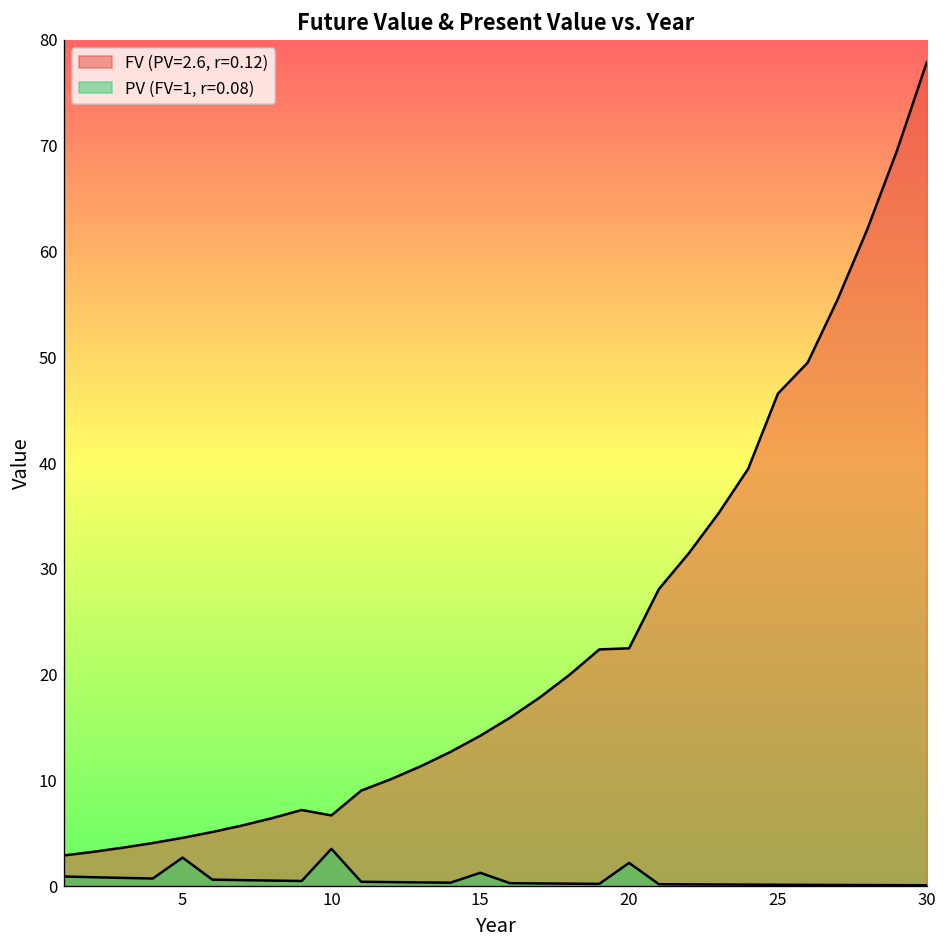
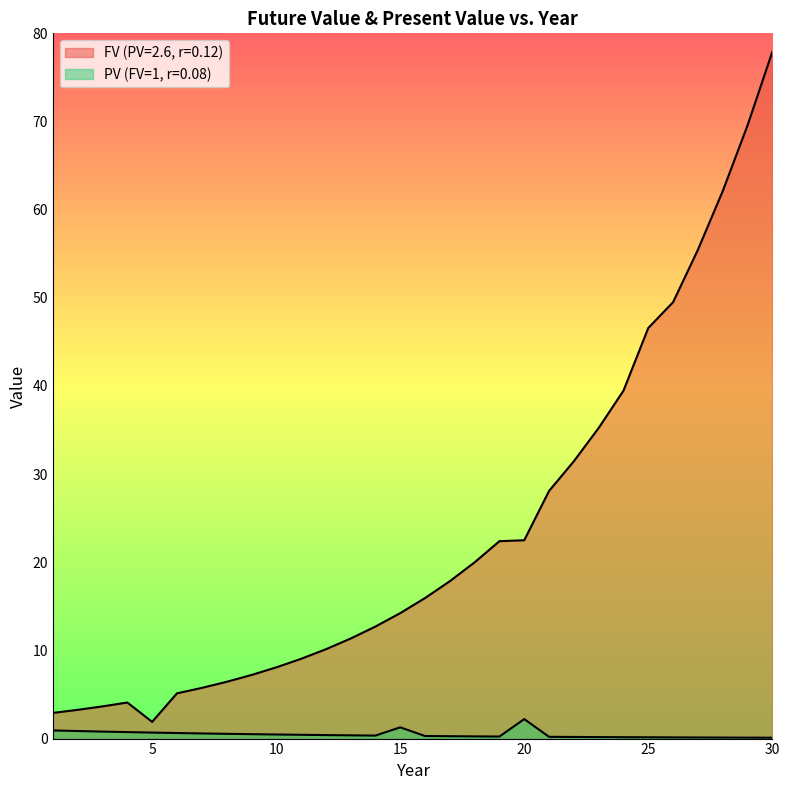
FV (PV=2.6, r=0.12), 5: 5 -> 2
PV (FV=1, r=0.08), 5: 3 -> 1
FV (PV=2.6, r=0.12), 10: 7 -> 8
PV (FV=1, r=0.08), 10: 4 -> 0
